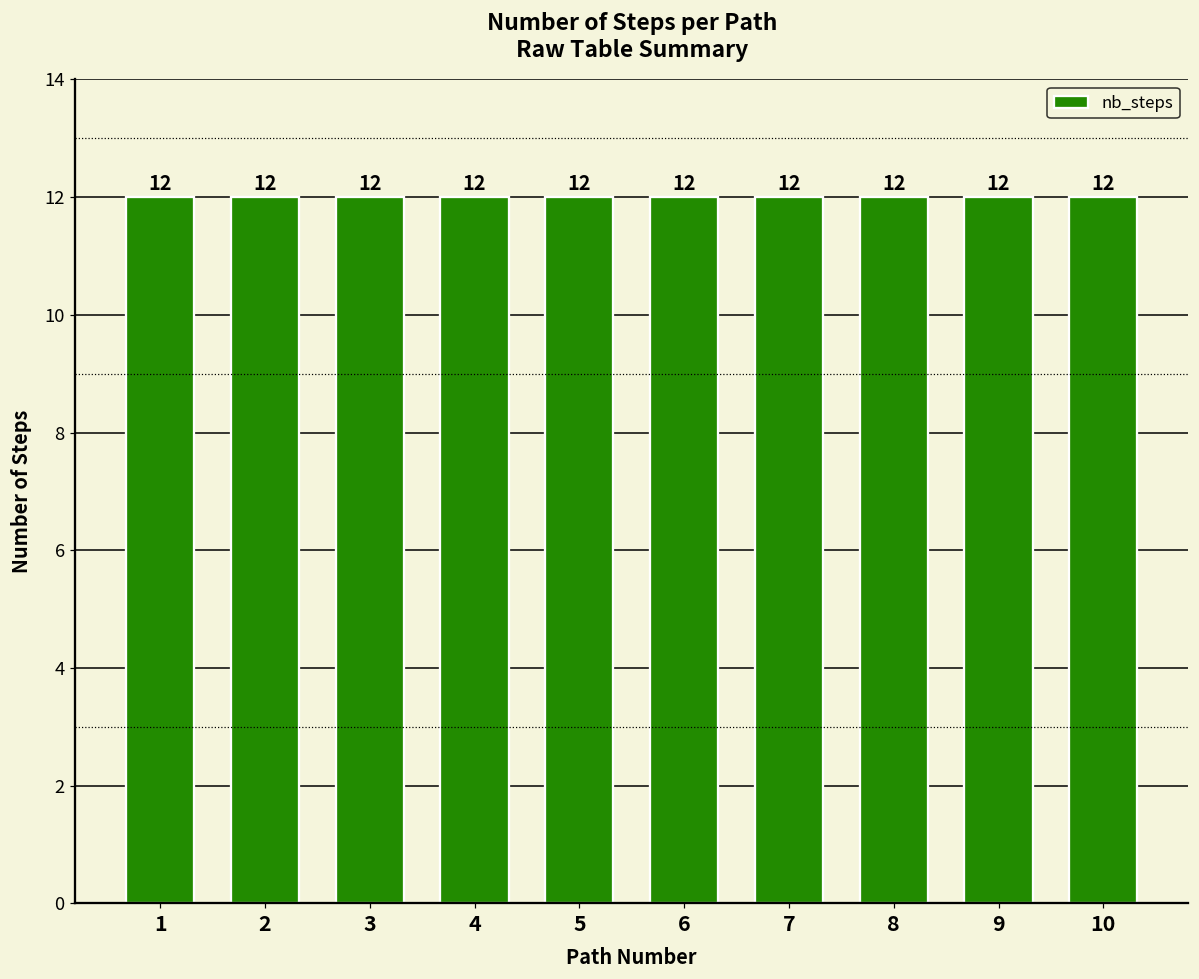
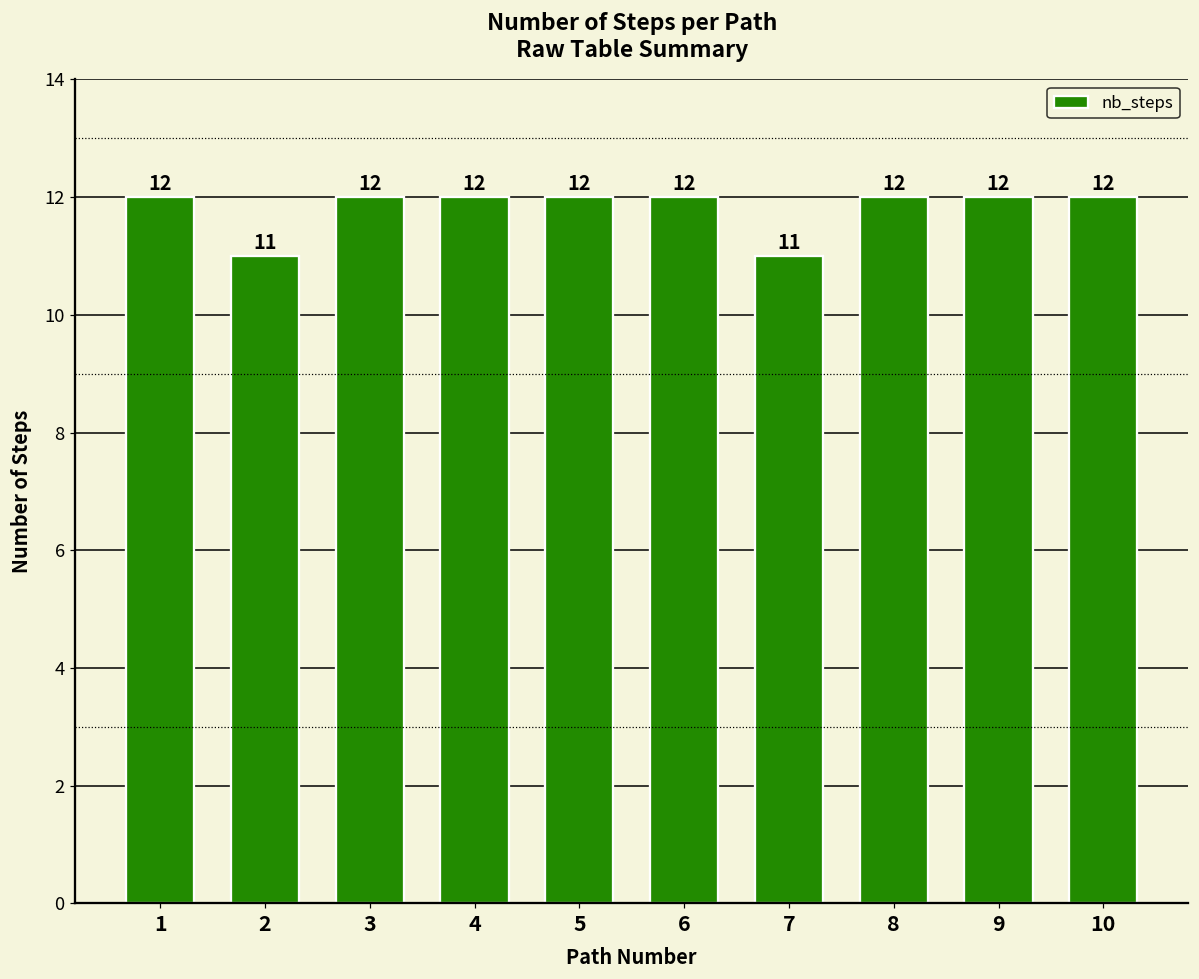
2: 12 -> 11
7: 12 -> 11
